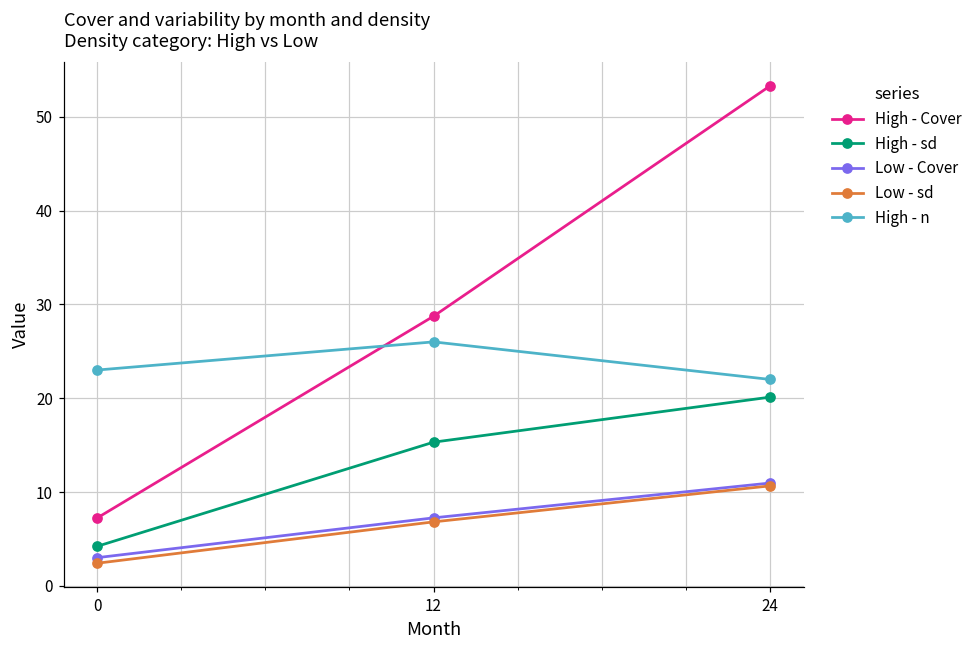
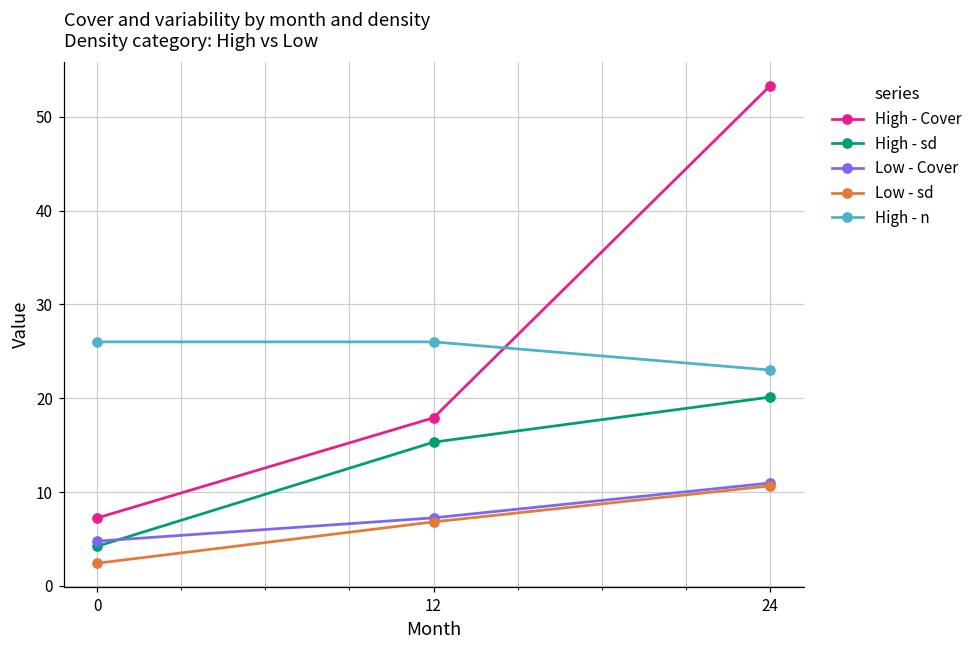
Low - Cover, 0: 3 -> 5
High - n, 0: 23 -> 26
High - Cover, 12: 29 -> 18
High - n, 24: 22 -> 23
